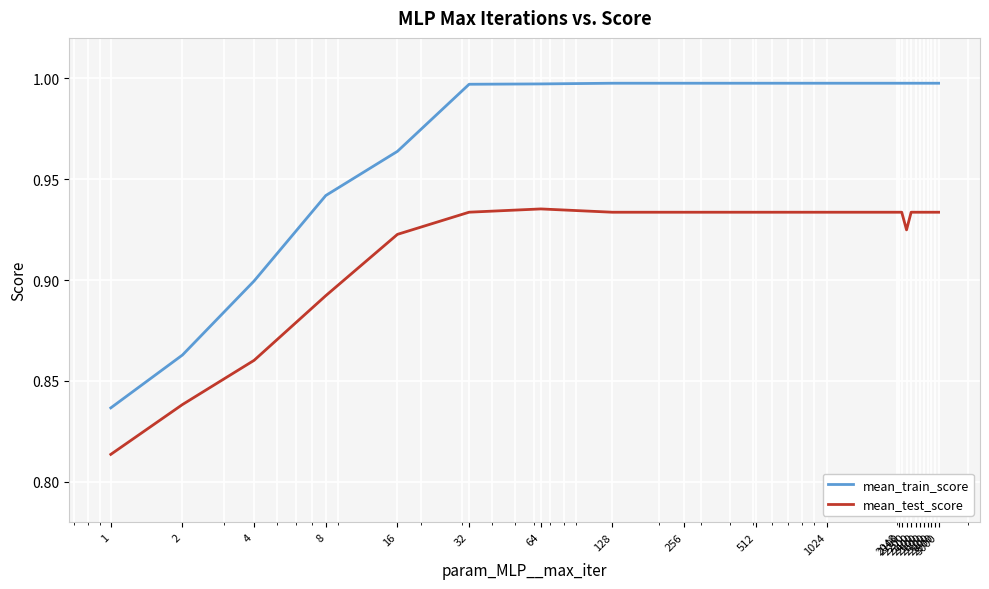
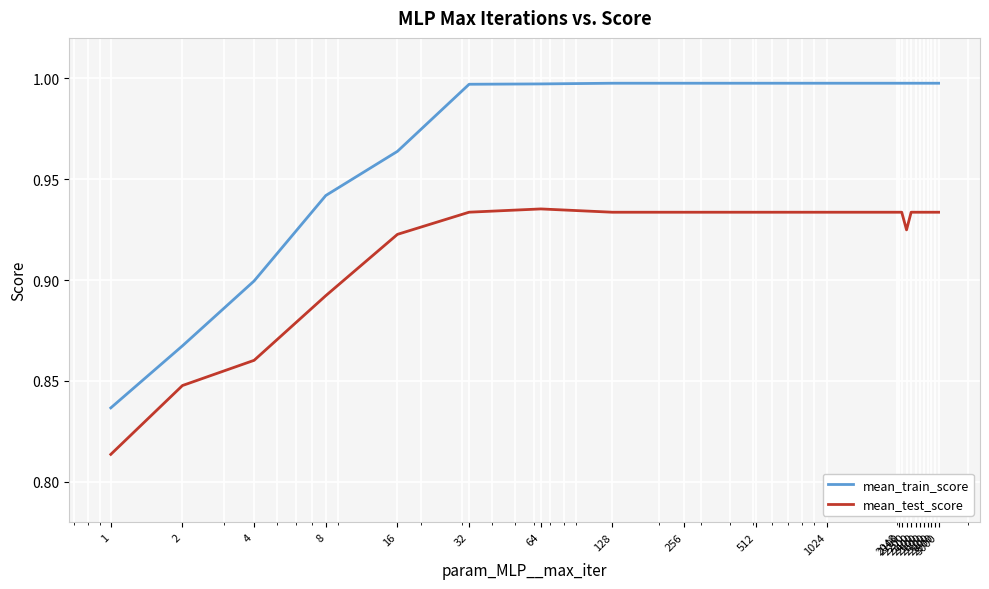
mean_train_score, 2: 0.863 -> 0.867
mean_test_score, 2: 0.838 -> 0.848
